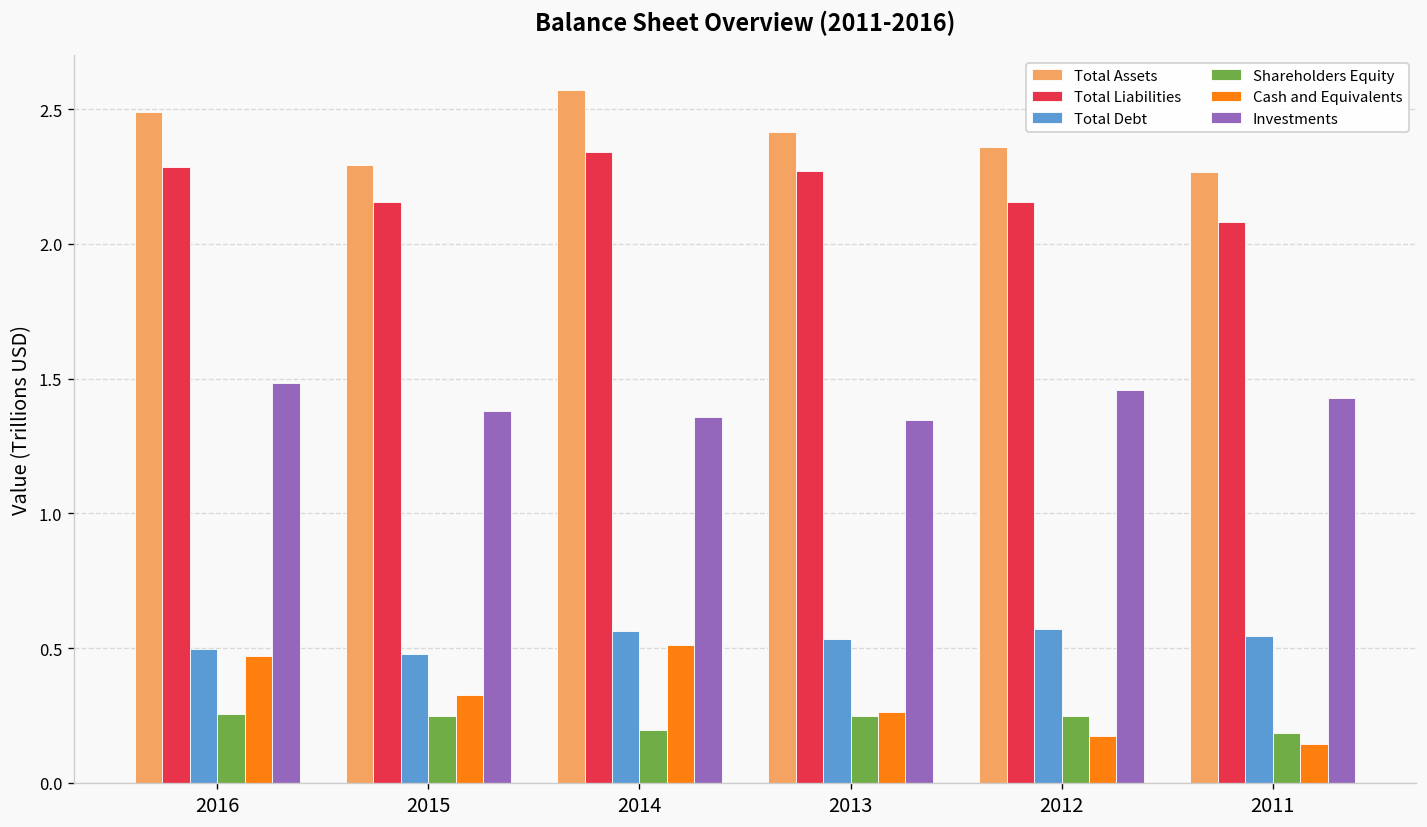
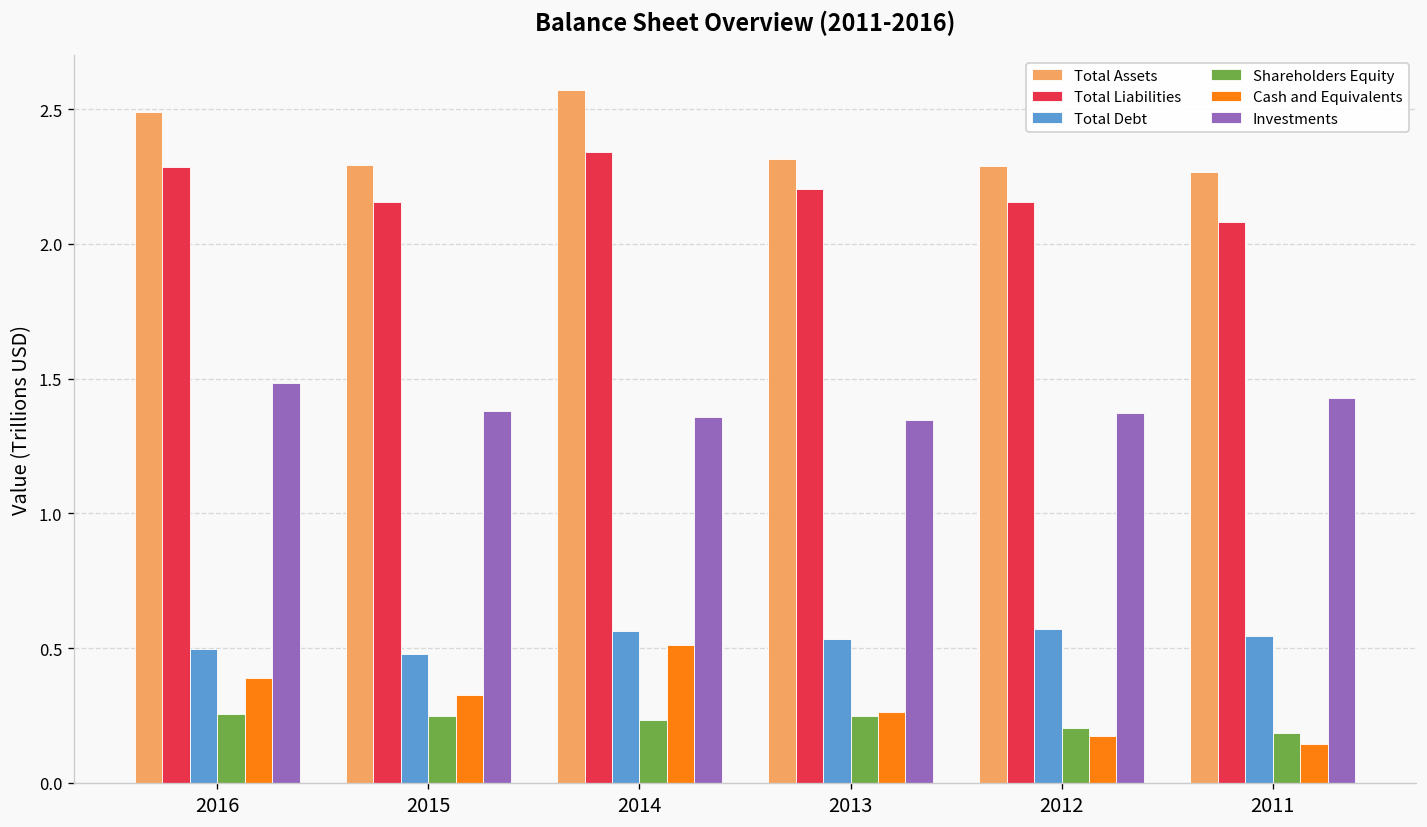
Cash and Equivalents, 2016: 0.47 -> 0.39
Shareholders Equity, 2014: 0.20 -> 0.23
Total Assets, 2013: 2.42 -> 2.32
Total Liabilities, 2013: 2.27 -> 2.20
Total Assets, 2012: 2.36 -> 2.29
Shareholders Equity, 2012: 0.25 -> 0.20
Investments, 2012: 1.46 -> 1.37
